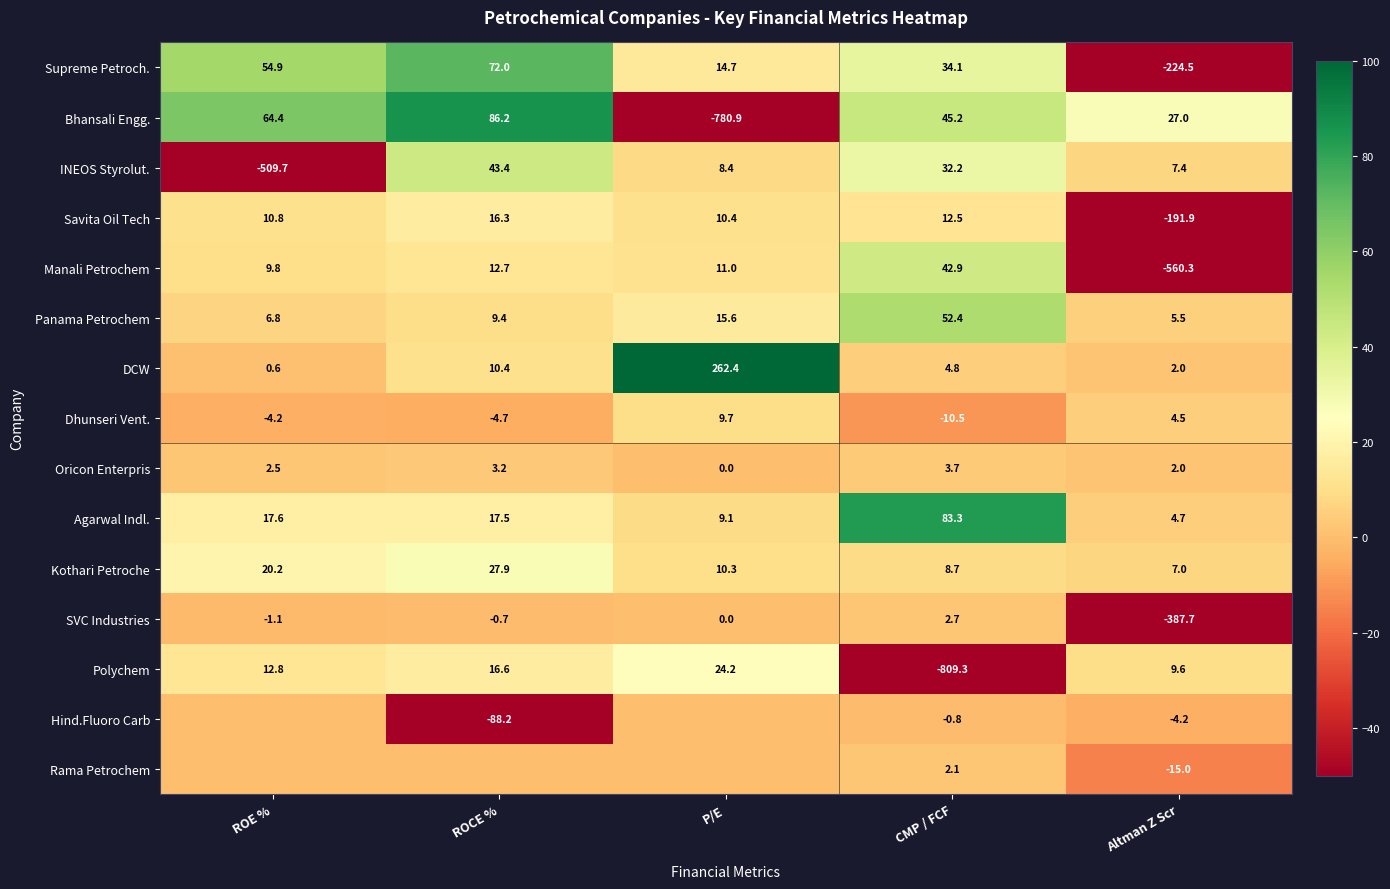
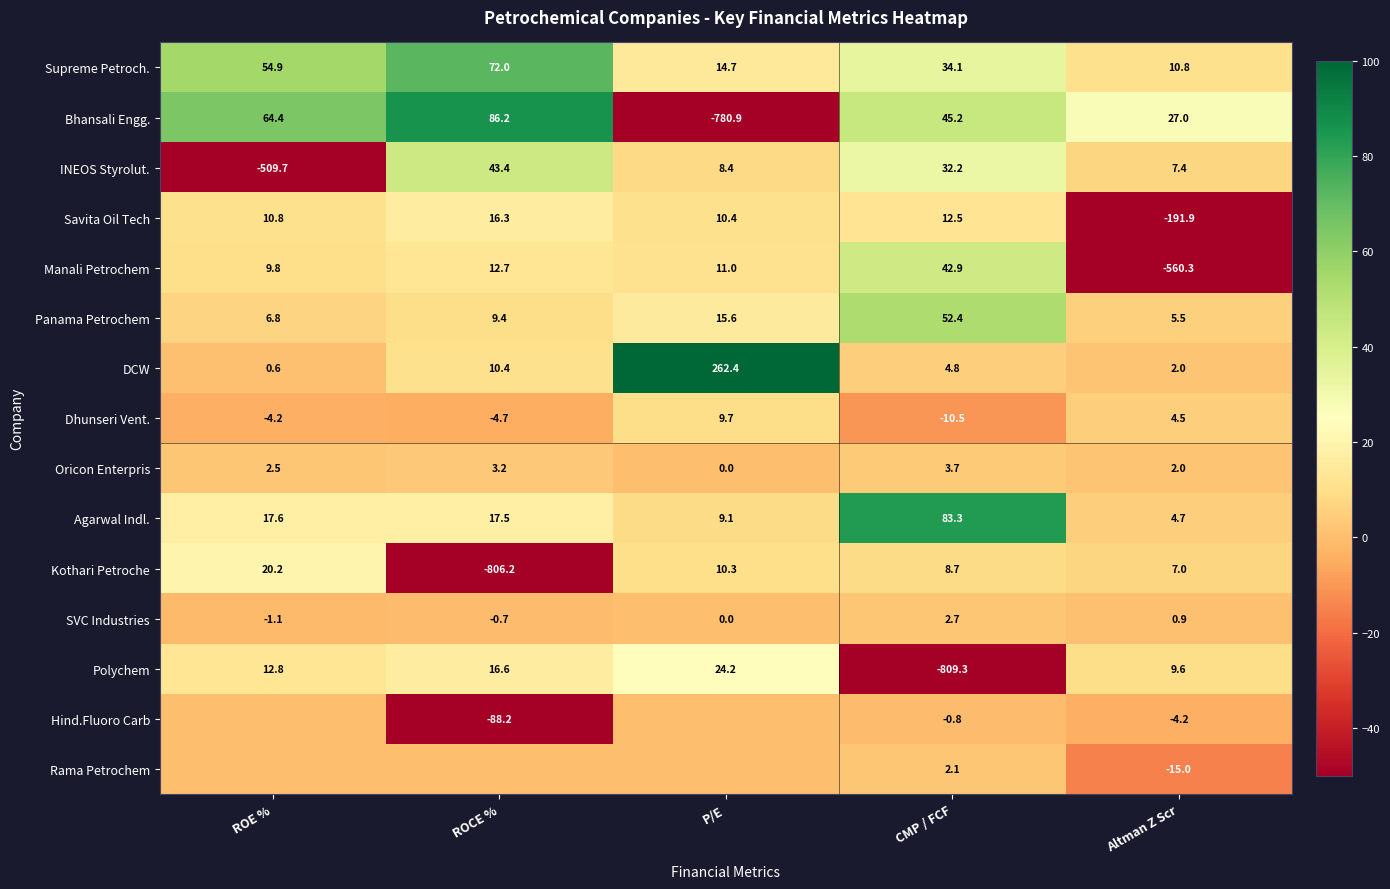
Supreme Petroch., Altman Z Scr: -224.5 -> 10.8
Kothari Petroche, ROCE %: 27.9 -> -806.2
SVC Industries, Altman Z Scr: -387.7 -> 0.9
